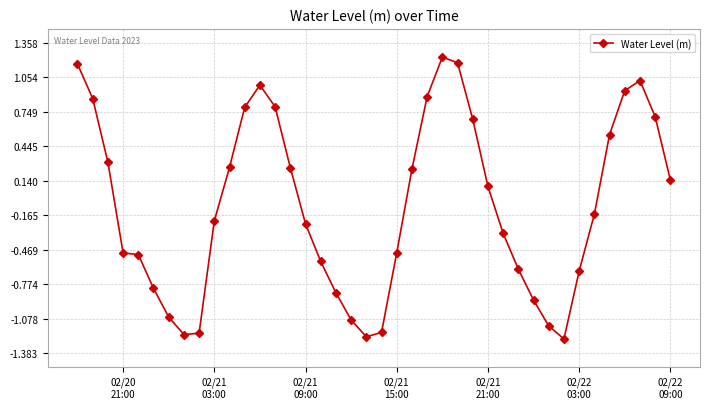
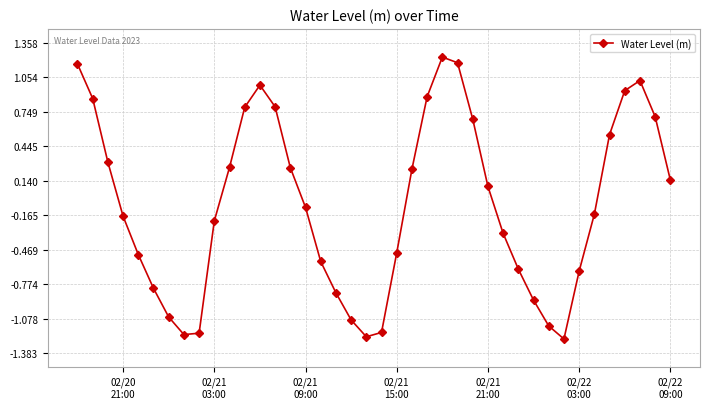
02/20 21:00: -0.50 -> -0.17
02/21 09:00: -0.24 -> -0.10
